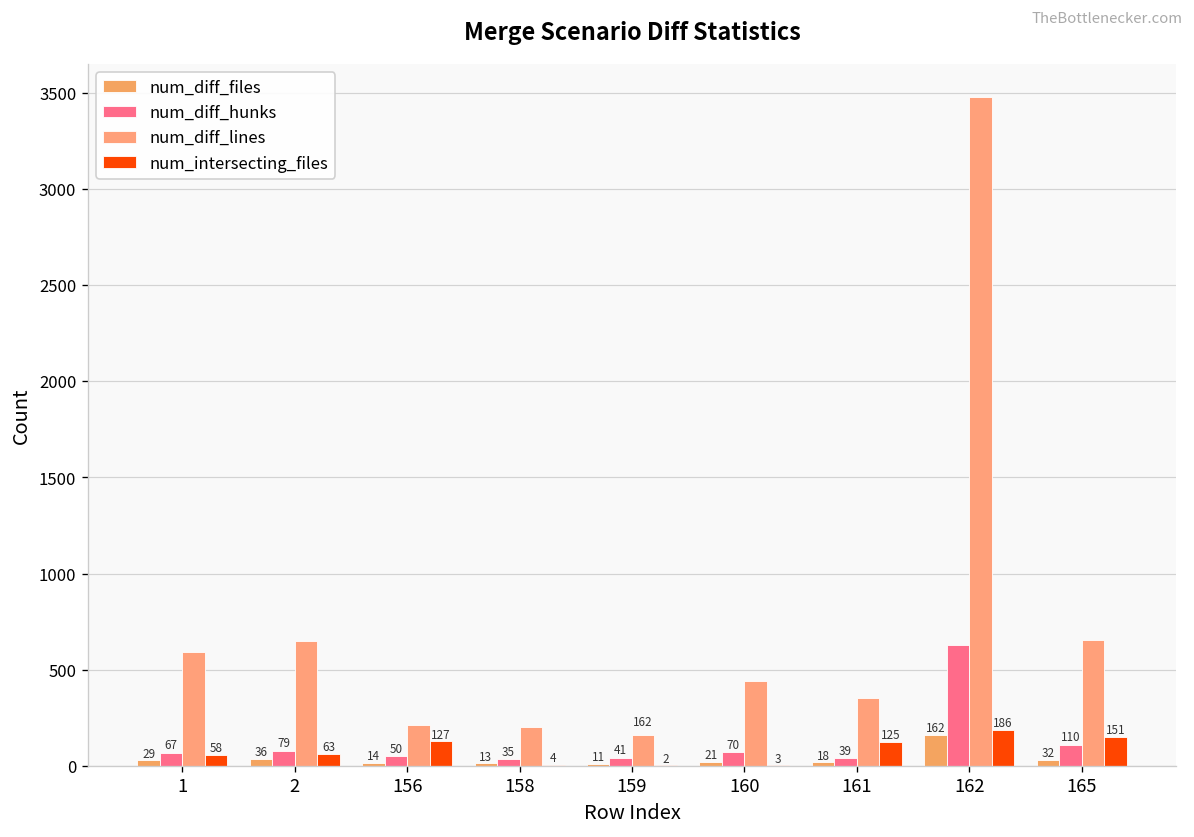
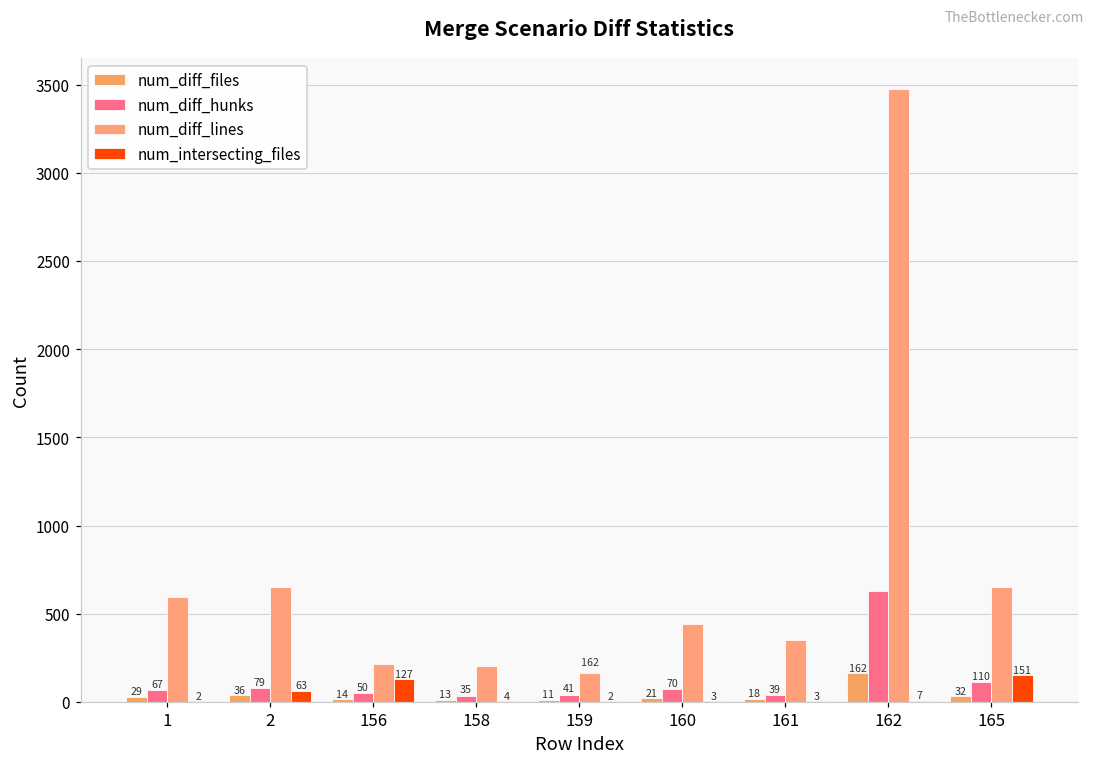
num_intersecting_files, 1: 58 -> 2
num_intersecting_files, 161: 125 -> 3
num_intersecting_files, 162: 186 -> 7
